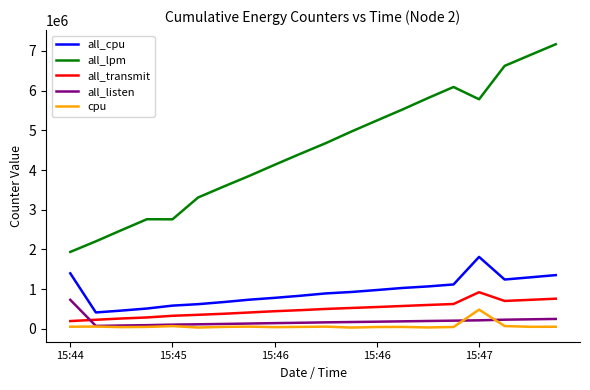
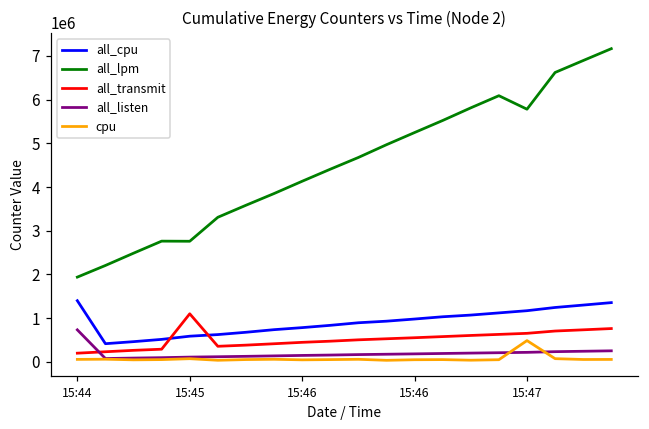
all_transmit, 15:45: 300000 -> 1100000
all_cpu, 15:47: 1800000 -> 1200000
all_transmit, 15:47: 900000 -> 700000
